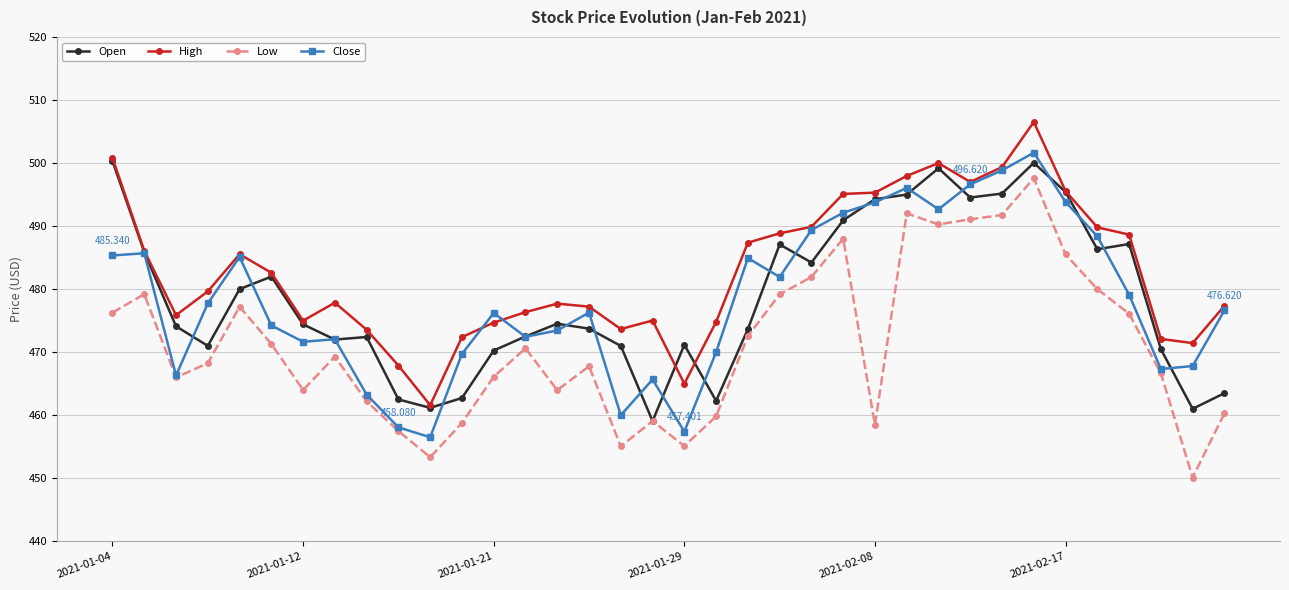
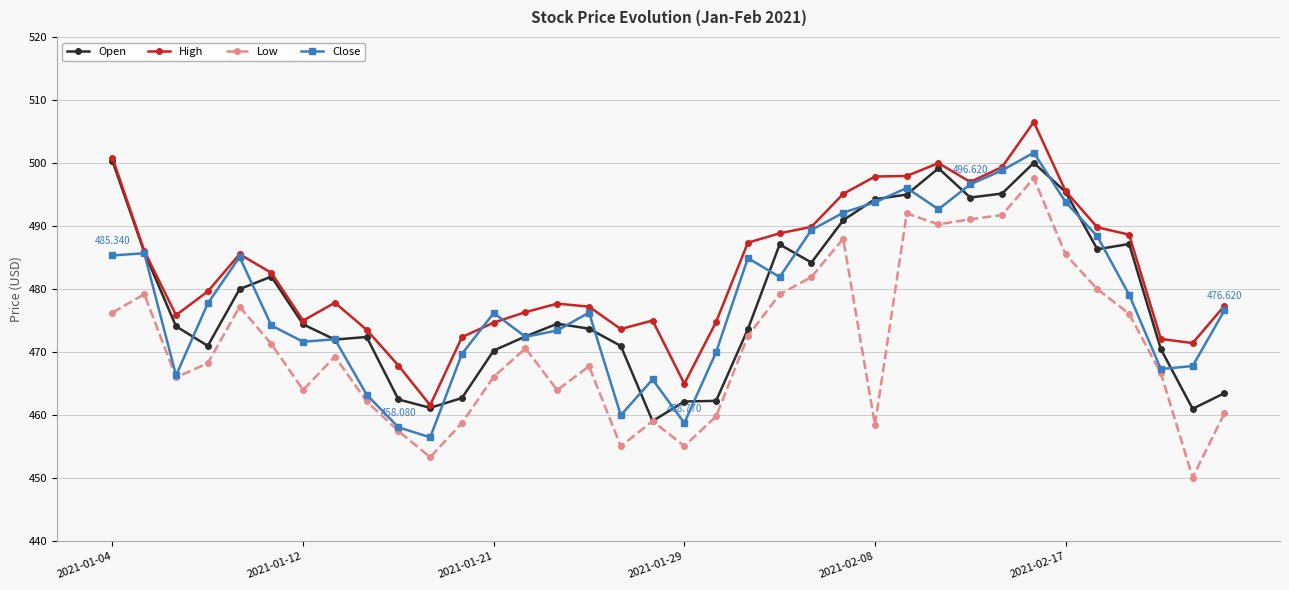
Open, 2021-01-29: 471 -> 462
Close, 2021-01-29: 457.401 -> 458.770
High, 2021-02-08: 495 -> 498
